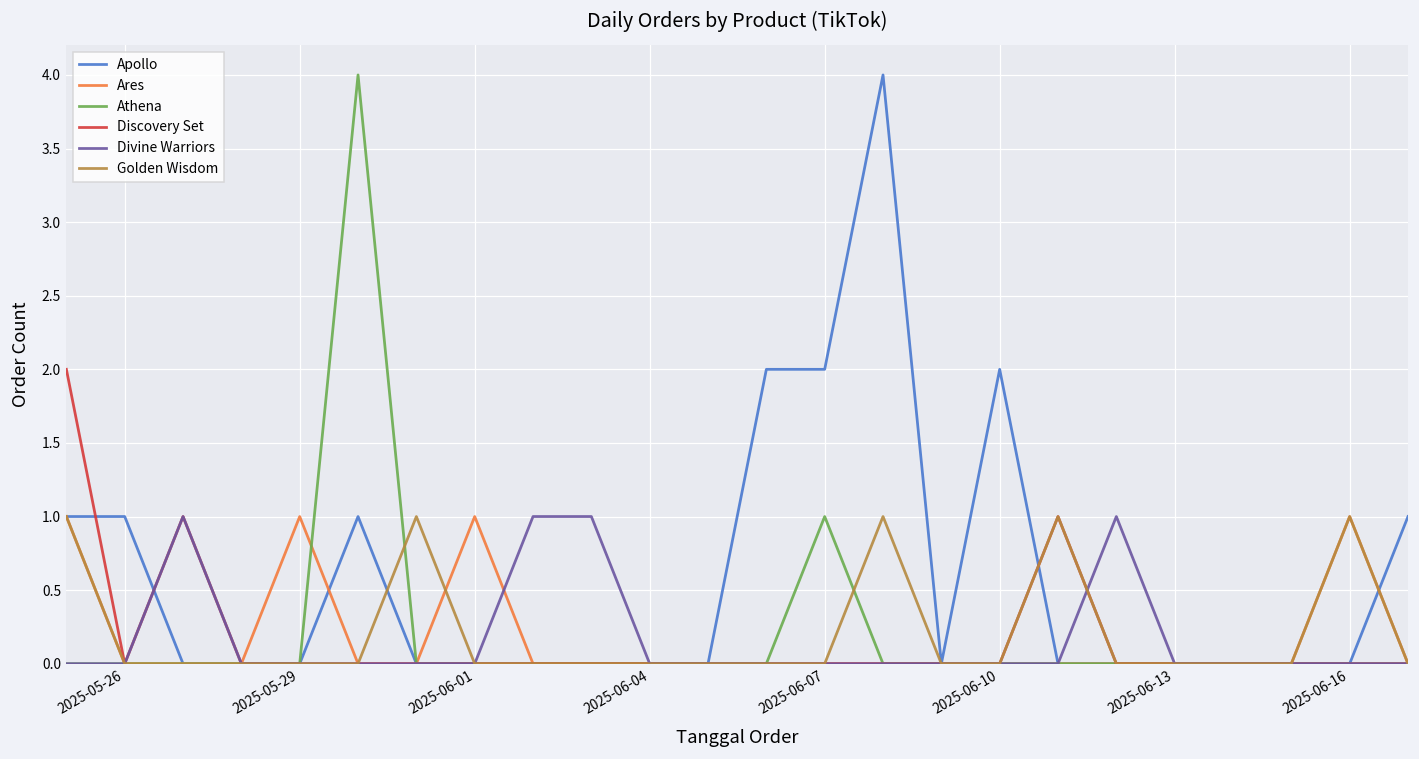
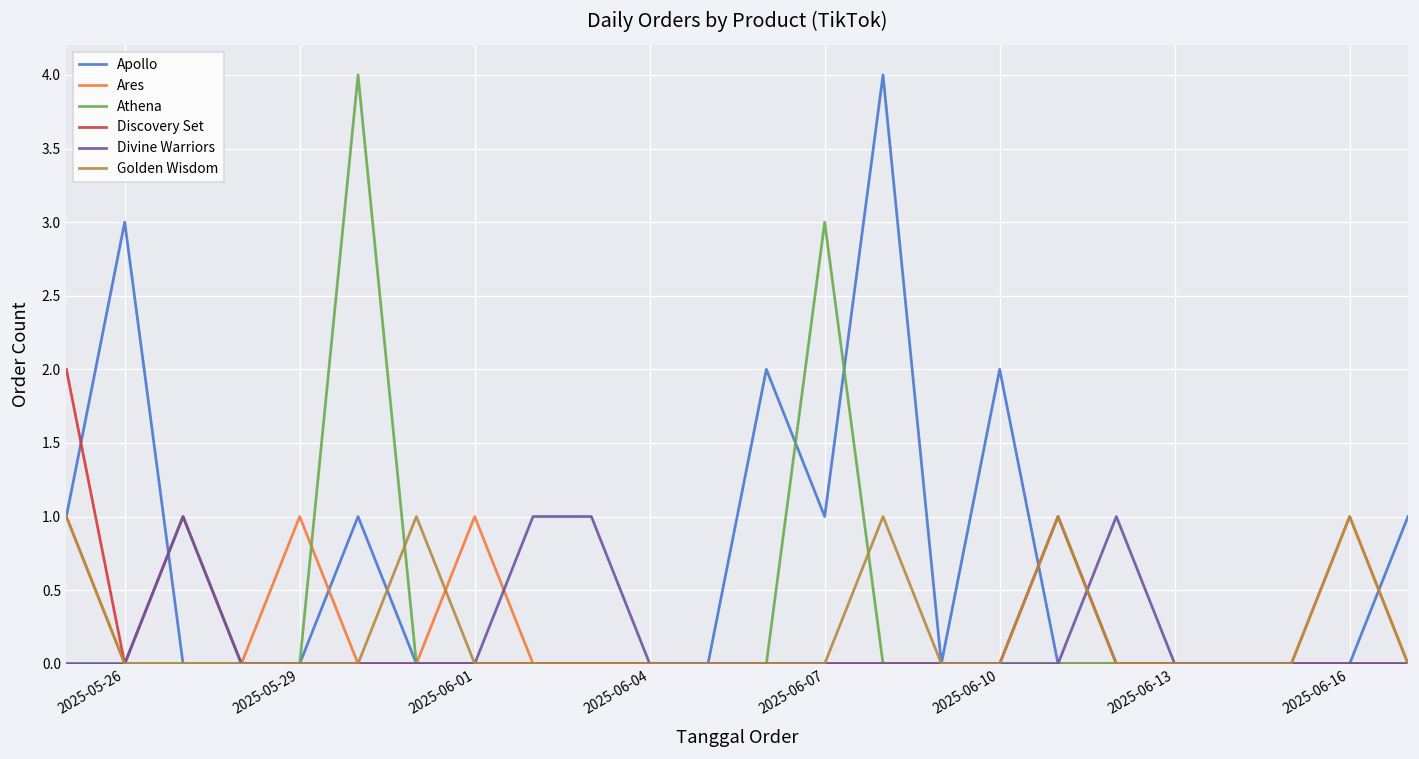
Apollo, 2025-05-26: 1 -> 3
Apollo, 2025-06-07: 2 -> 1
Athena, 2025-06-07: 1 -> 3
